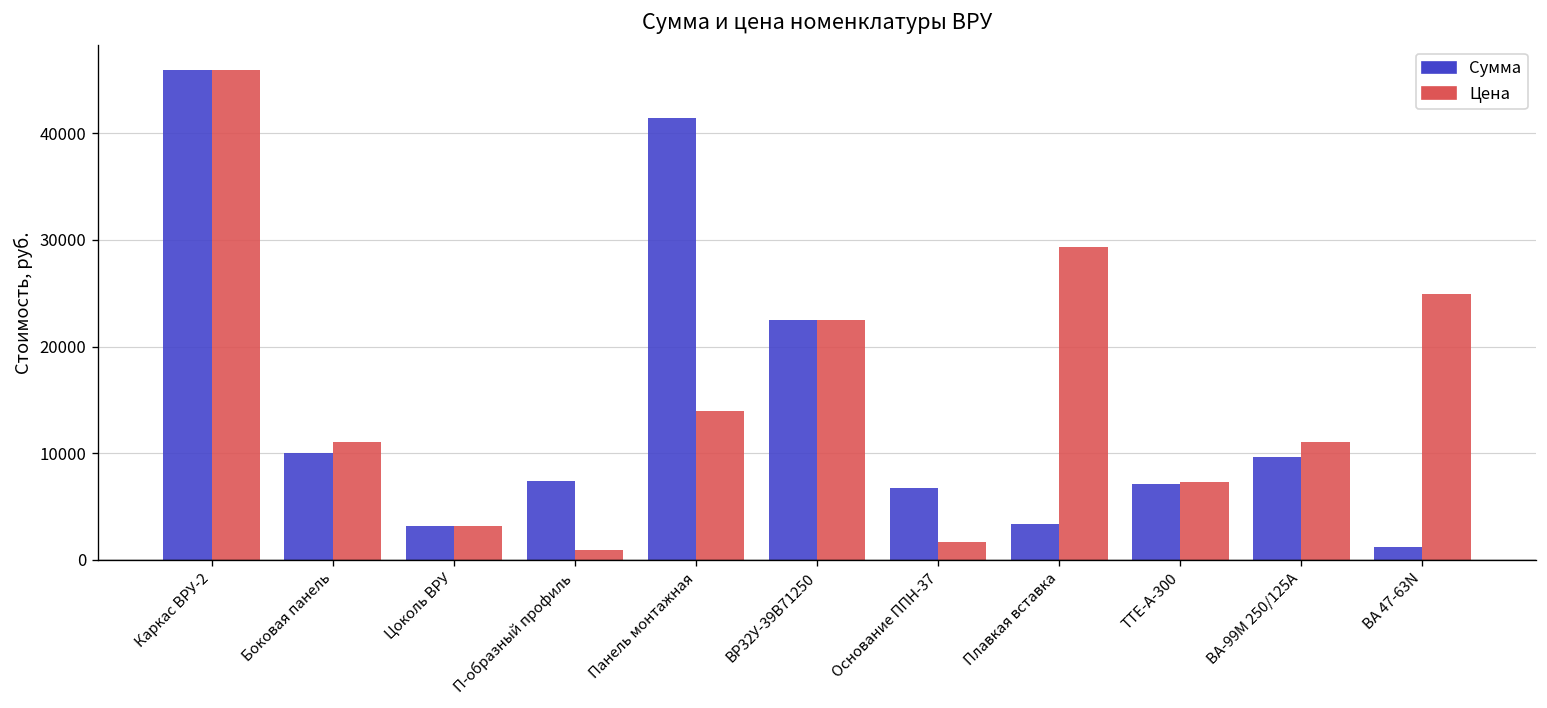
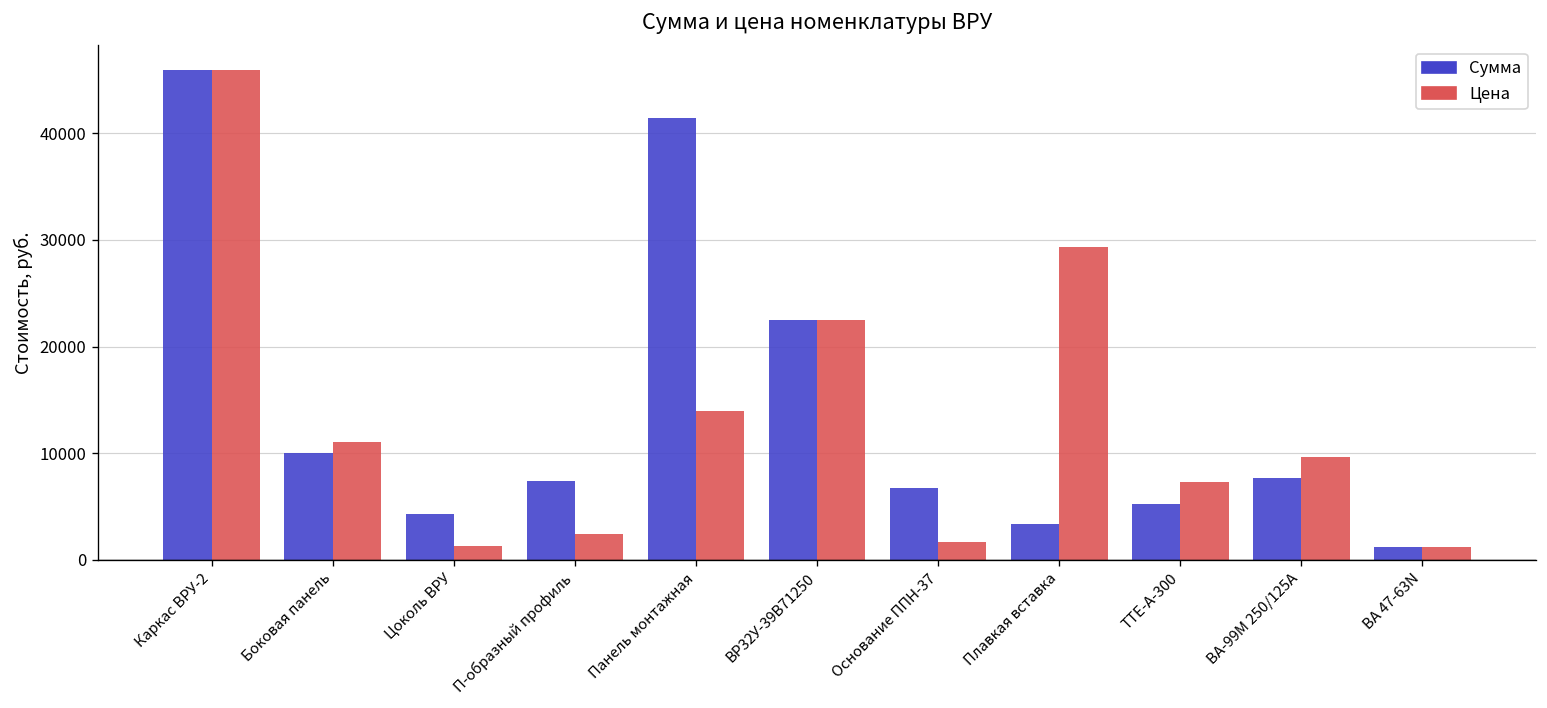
Сумма, Цоколь ВРУ: 3000 -> 4000
Цена, Цоколь ВРУ: 3000 -> 1000
Цена, П-образный профиль: 1000 -> 2000
Сумма, ТТЕ-А-300: 7000 -> 5000
Сумма, ВА-99М 250/125А: 10000 -> 8000
Цена, ВА-99М 250/125А: 11000 -> 10000
Цена, ВА 47-63N: 25000 -> 1000
